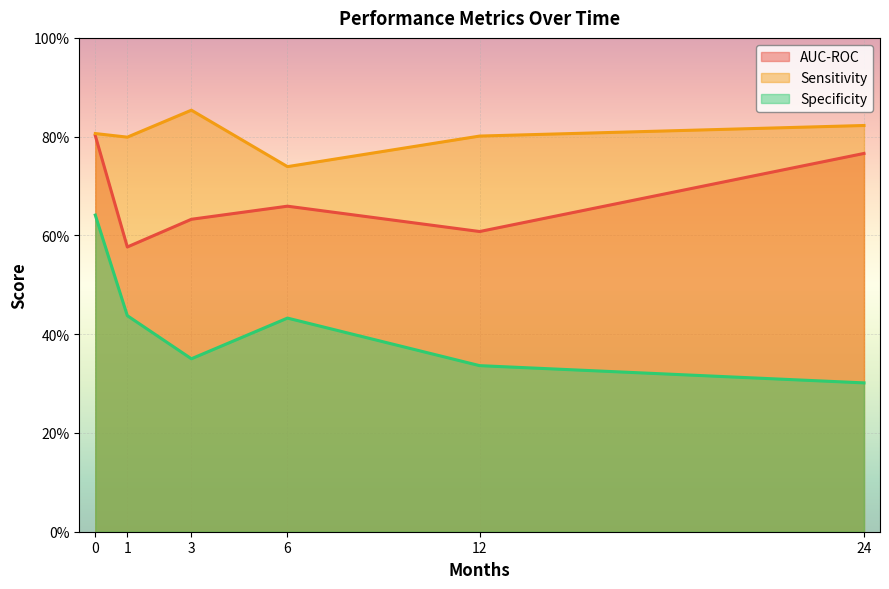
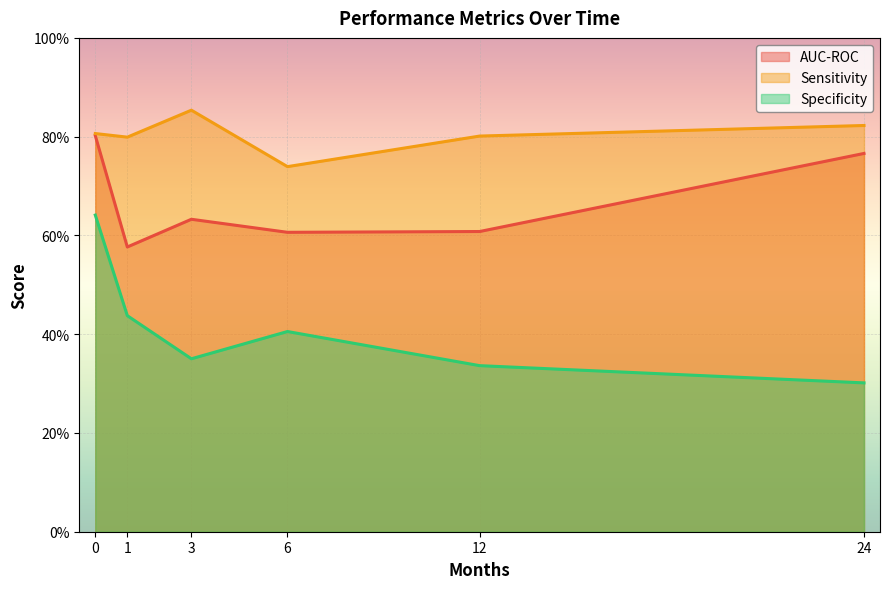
AUC-ROC, 6: 66% -> 61%
Specificity, 6: 43% -> 41%
